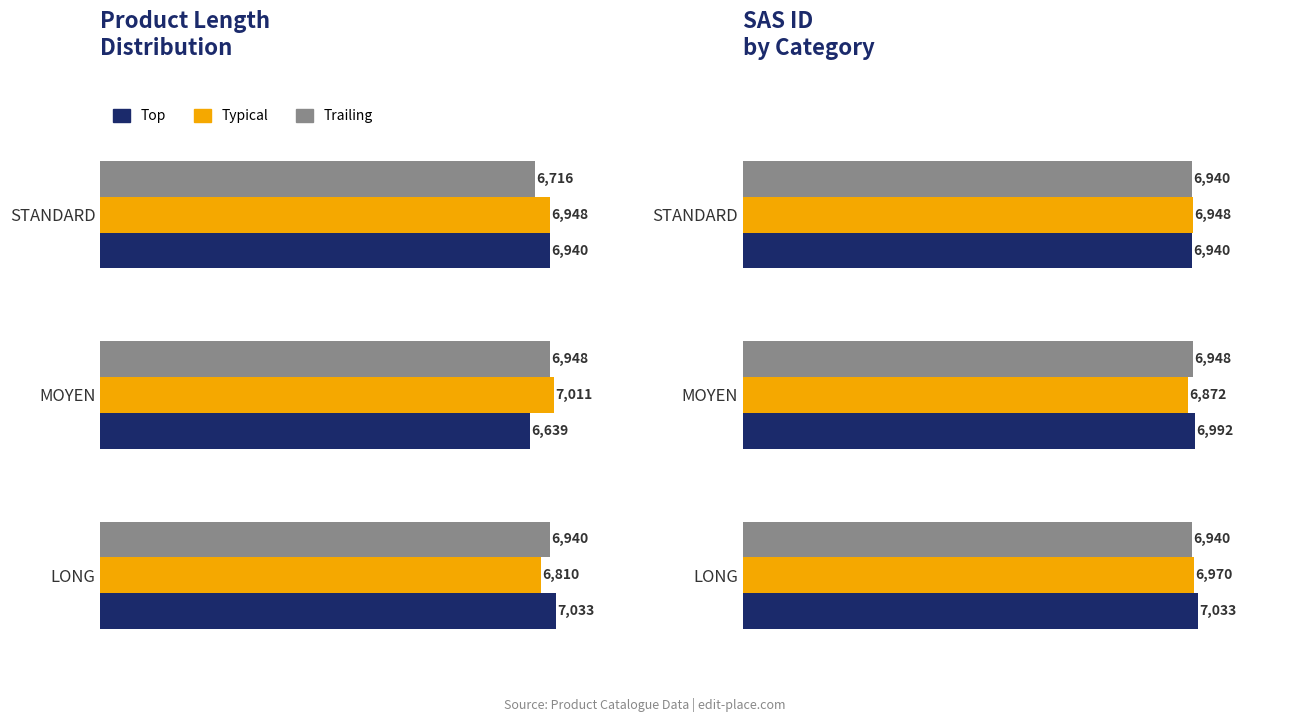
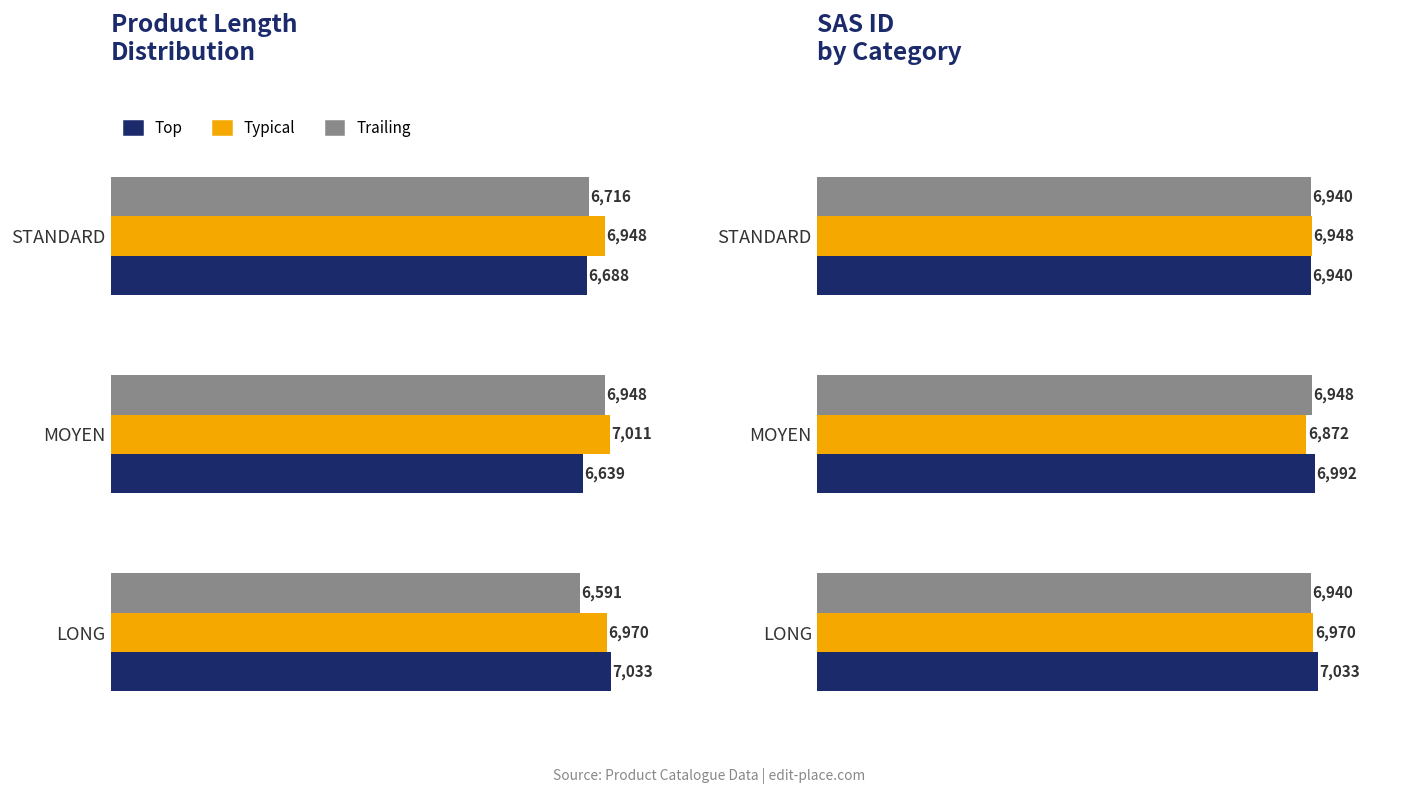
Product Length Distribution, Top, STANDARD: 6,940 -> 6,688
Product Length Distribution, Trailing, LONG: 6,940 -> 6,591
Product Length Distribution, Typical, LONG: 6,810 -> 6,970
